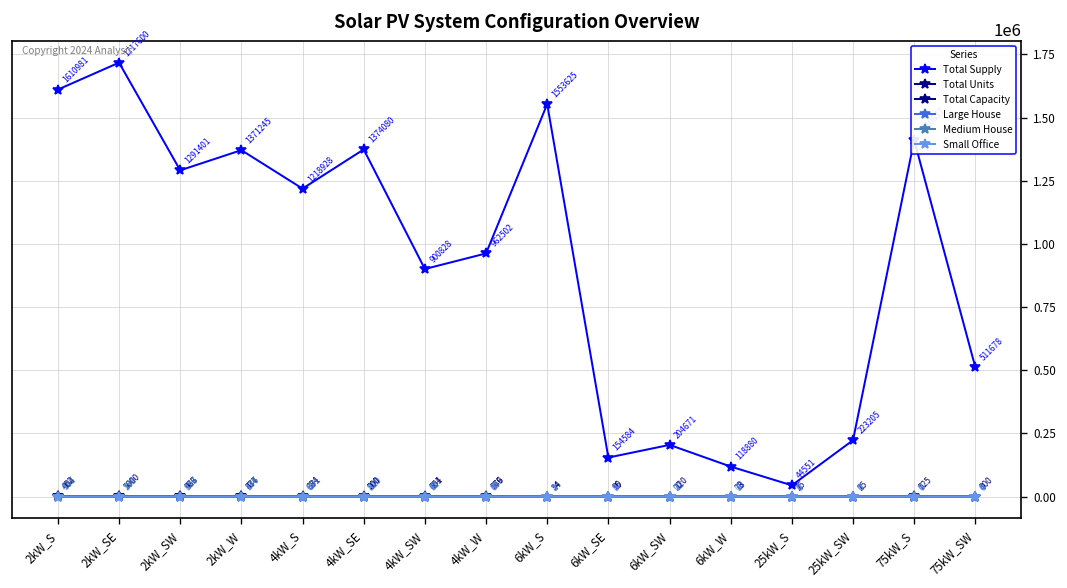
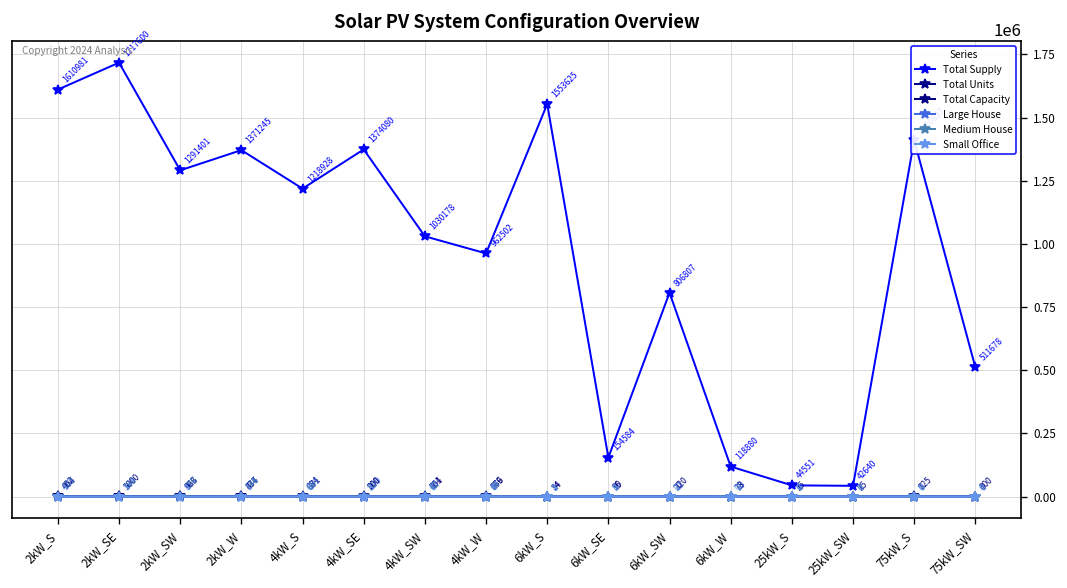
Total Supply, 4kW_SW: 900828 -> 1030178
Total Supply, 6kW_SW: 204671 -> 806807
Total Supply, 25kW_SW: 223205 -> 42640
